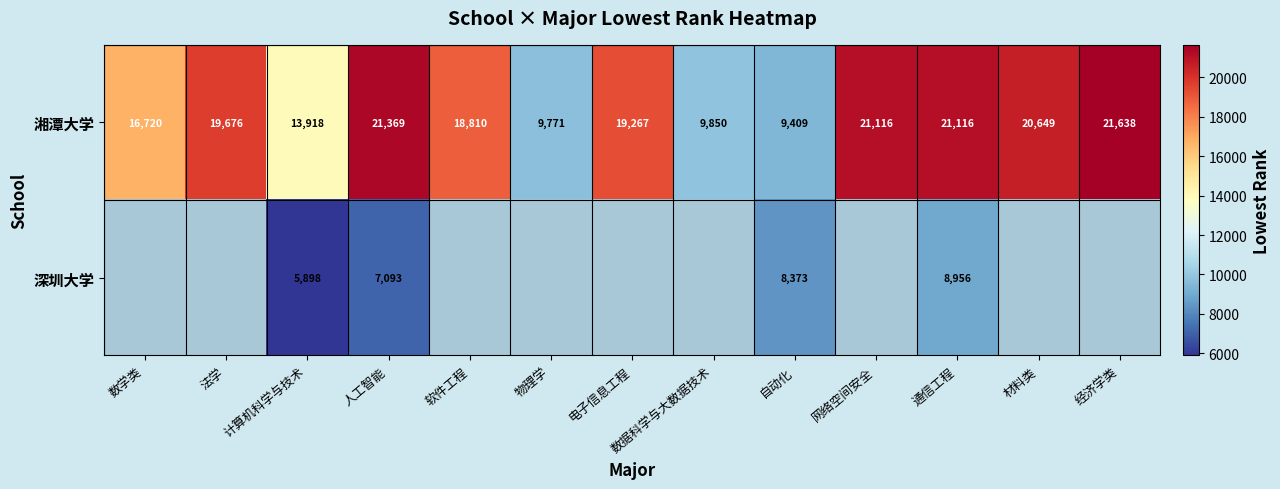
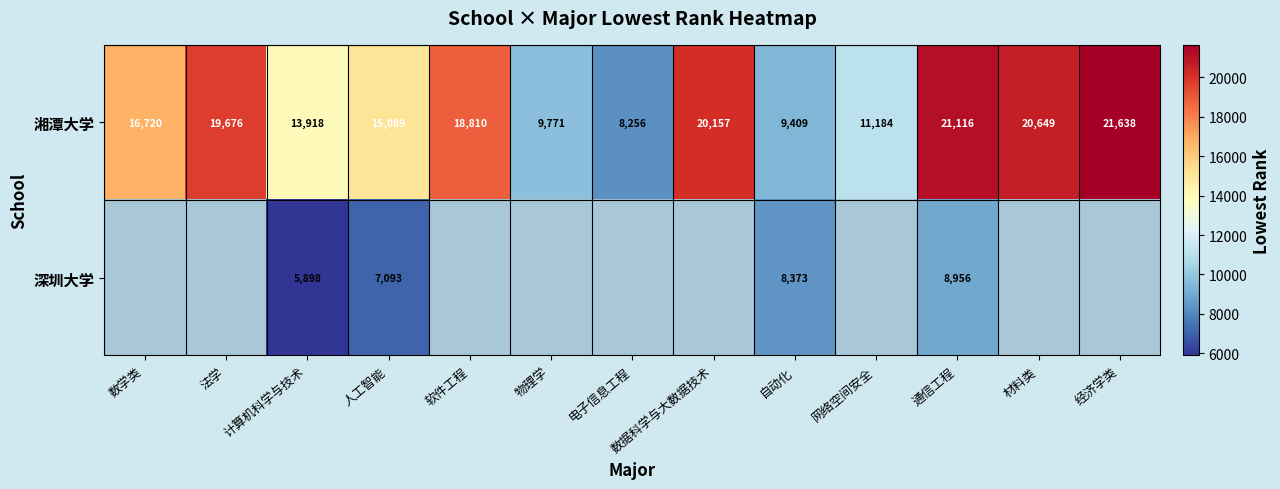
湘潭大学, 人工智能: 21,369 -> 15,089
湘潭大学, 电子信息工程: 19,267 -> 8,256
湘潭大学, 数据科学与大数据技术: 9,850 -> 20,157
湘潭大学, 网络空间安全: 21,116 -> 11,184
